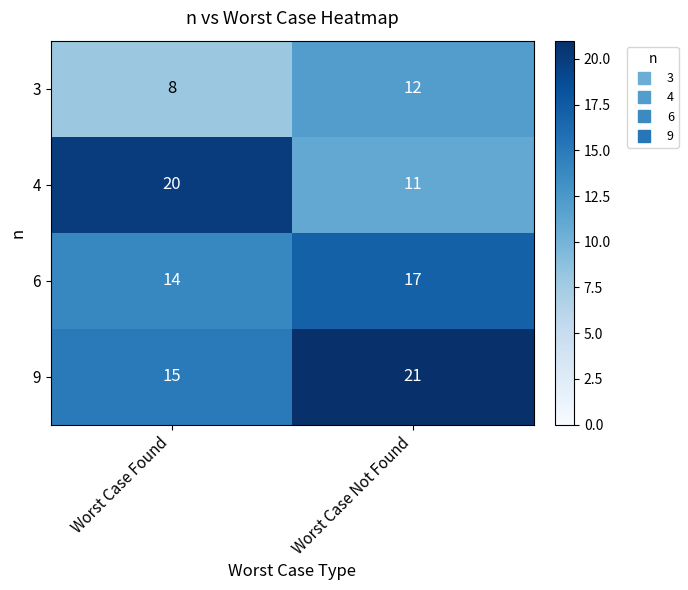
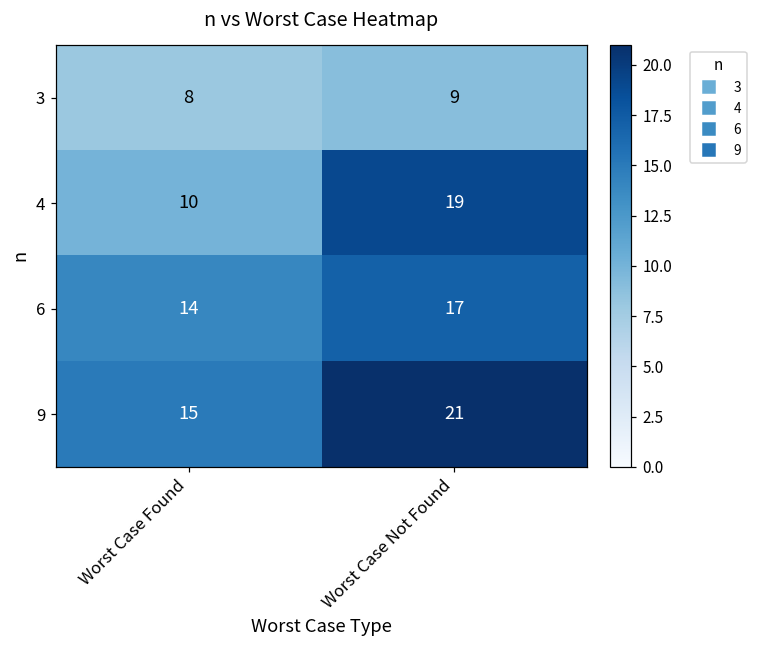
3, Worst Case Not Found: 12 -> 9
4, Worst Case Found: 20 -> 10
4, Worst Case Not Found: 11 -> 19
